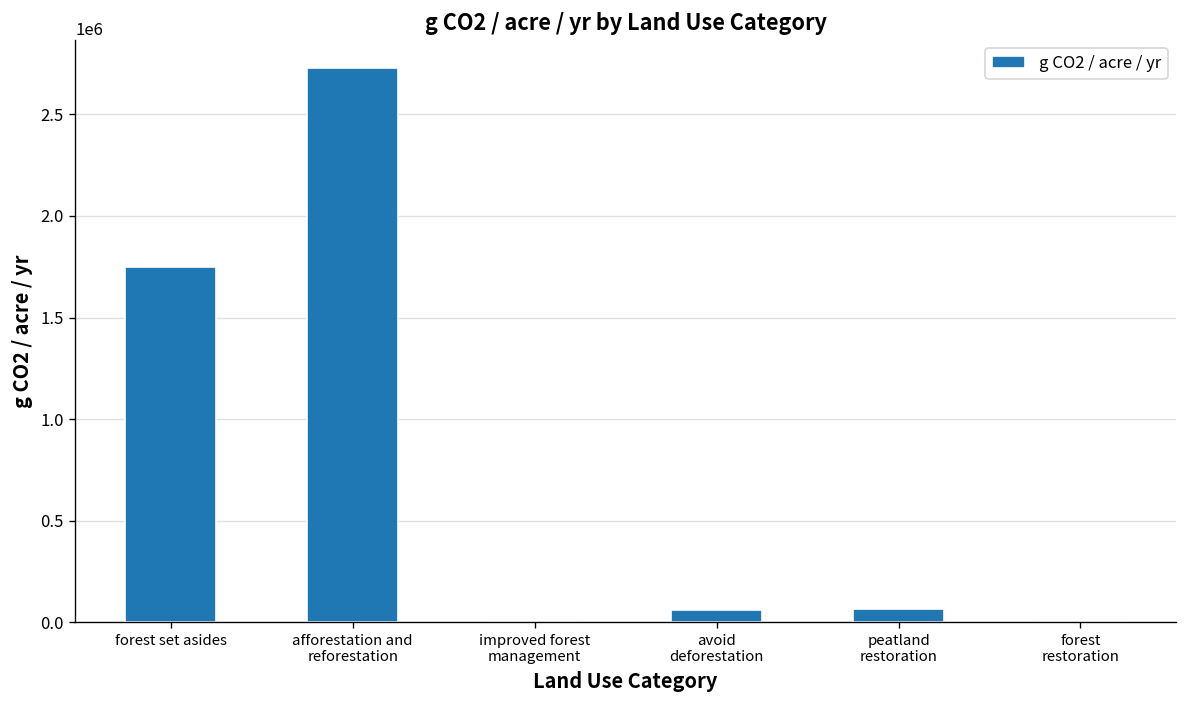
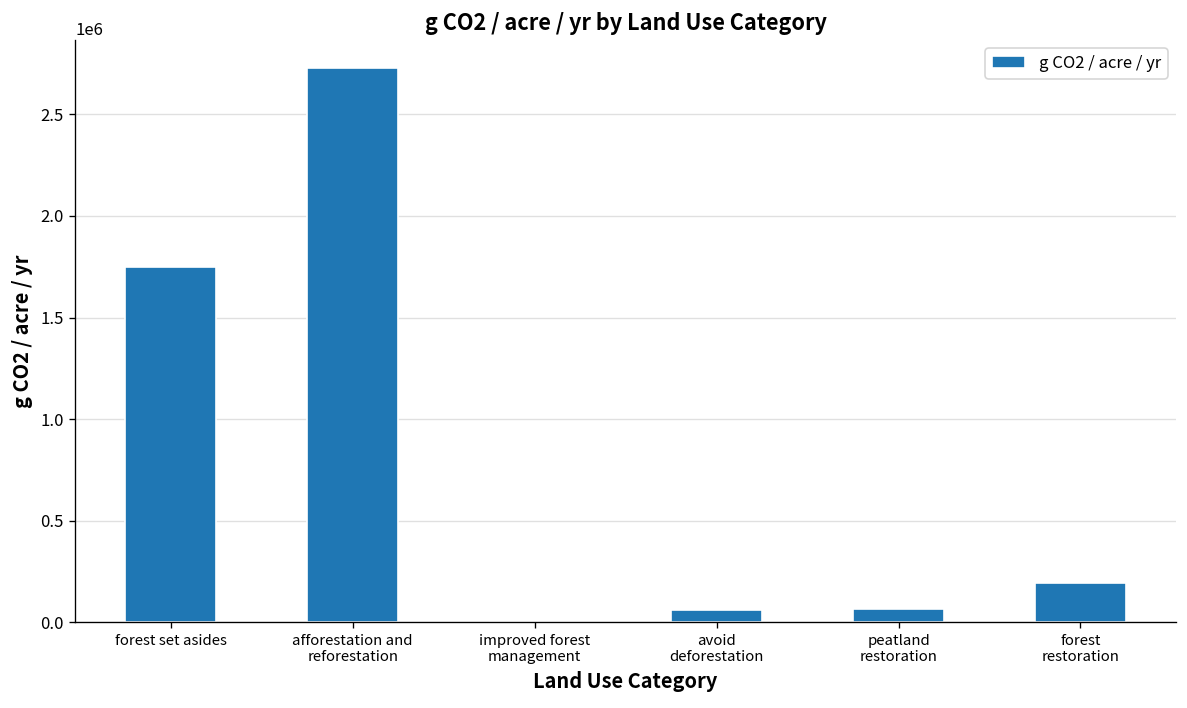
forest restoration: 0 -> 190000
